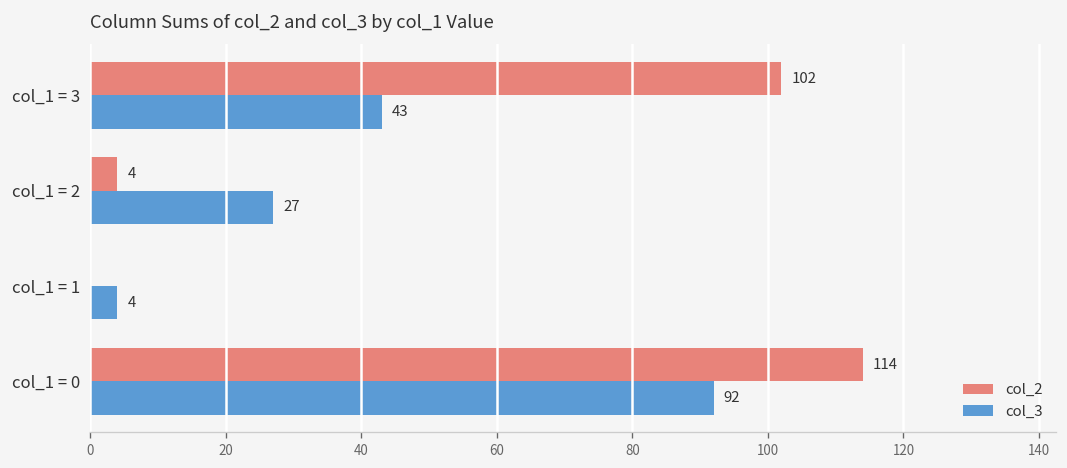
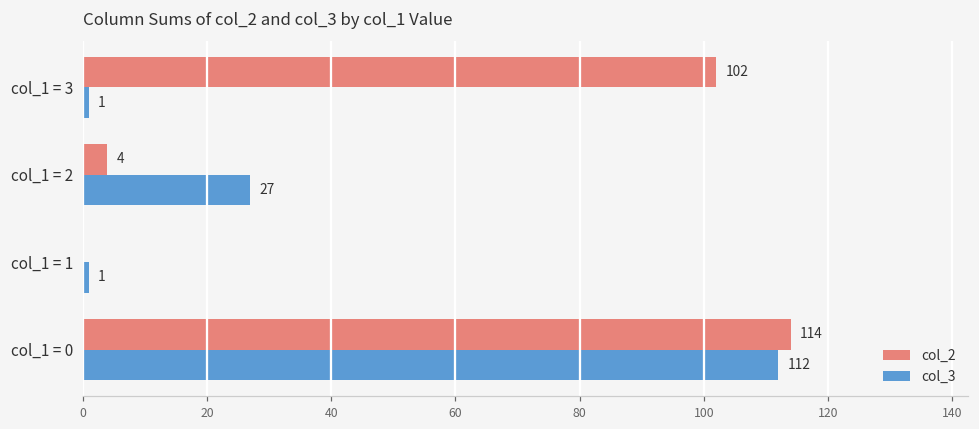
col_3, col_1 = 3: 43 -> 1
col_3, col_1 = 1: 4 -> 1
col_3, col_1 = 0: 92 -> 112
